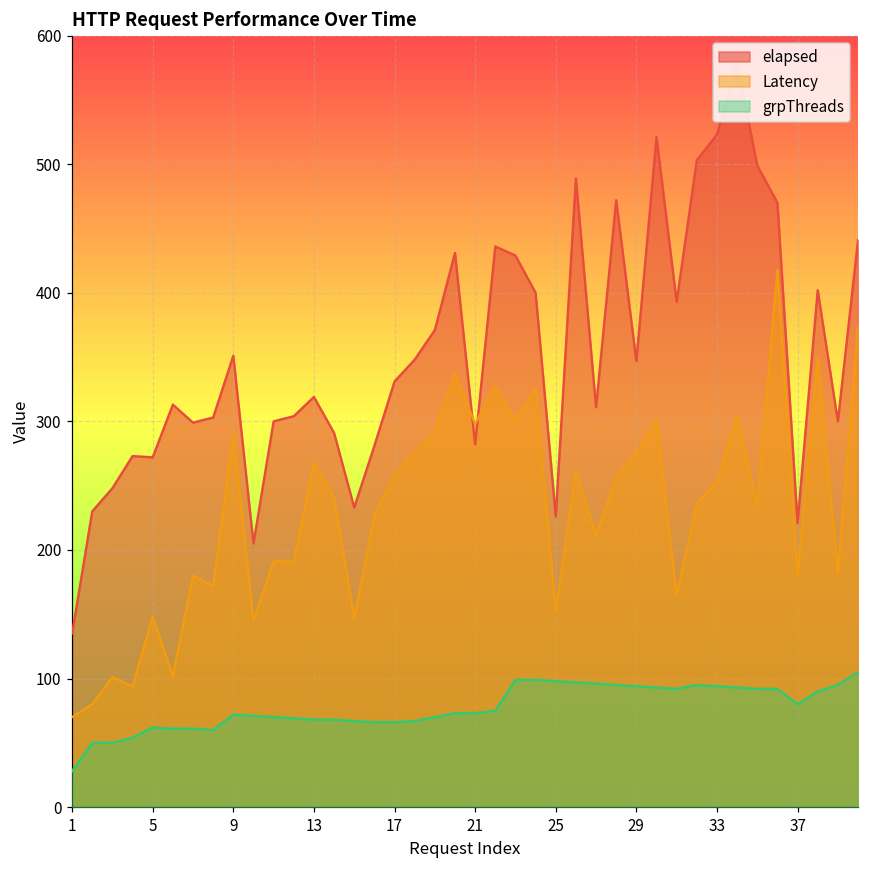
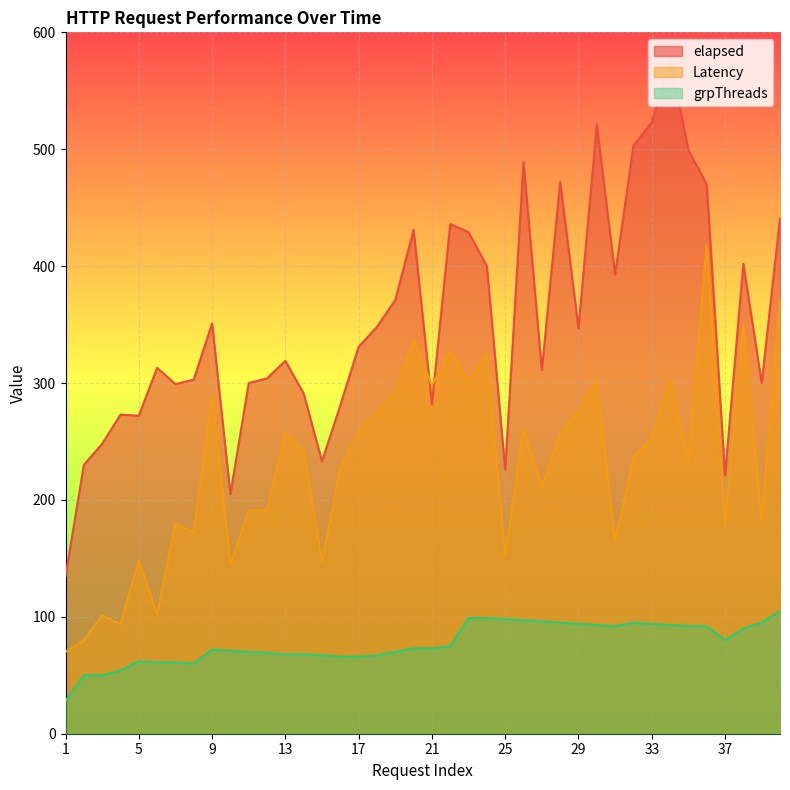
Latency, 13: 268 -> 258
